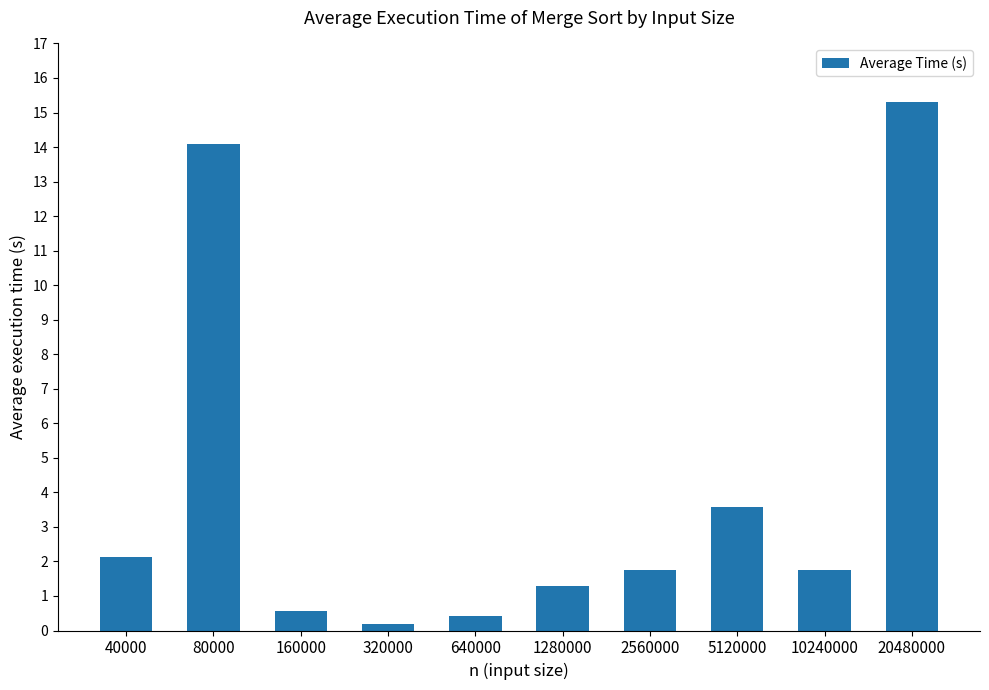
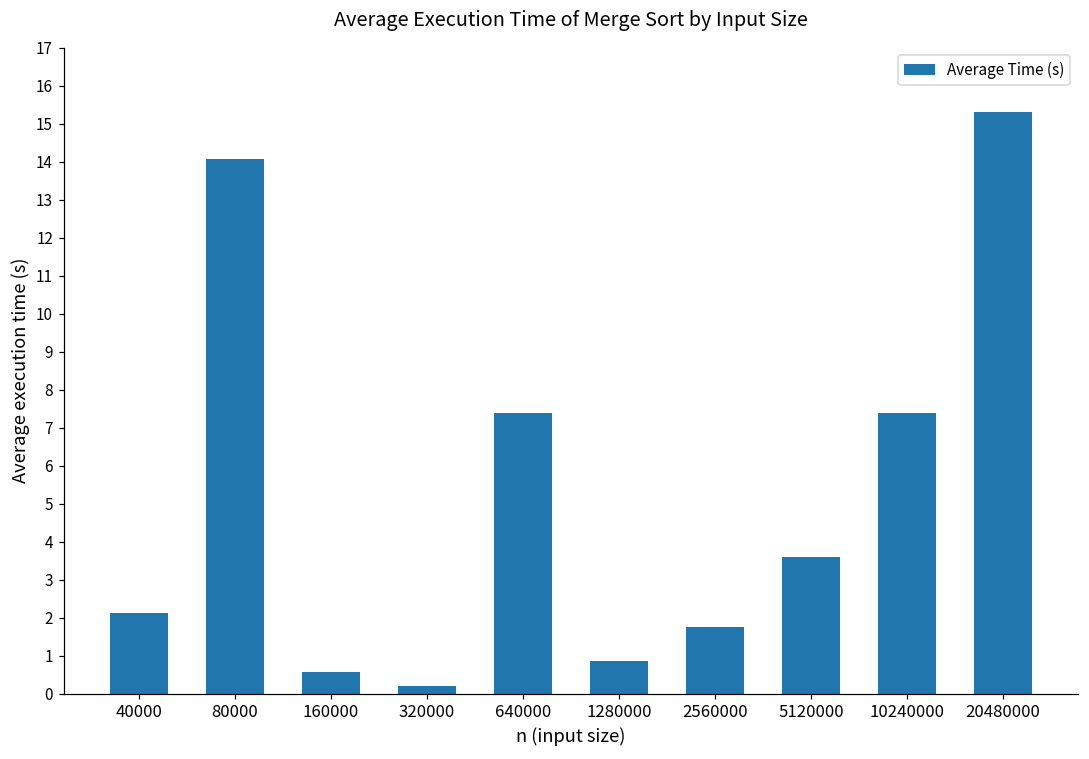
640000: 0.4 -> 7.4
1280000: 1.3 -> 0.9
10240000: 1.8 -> 7.4
